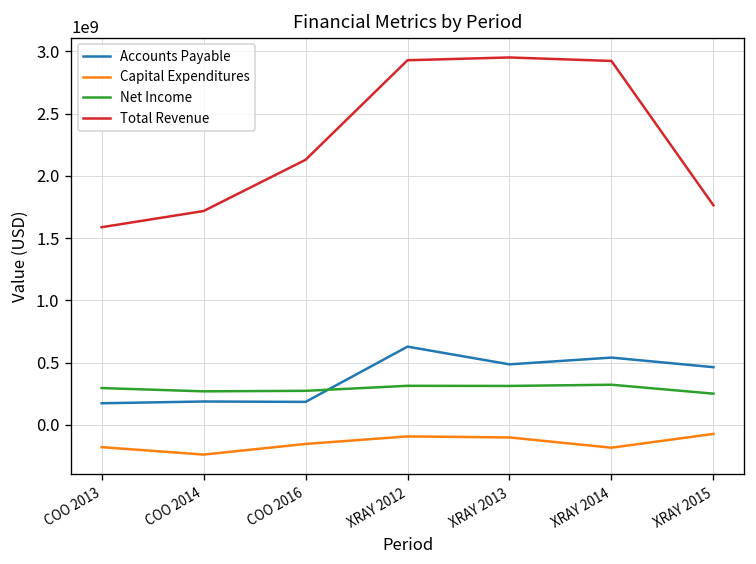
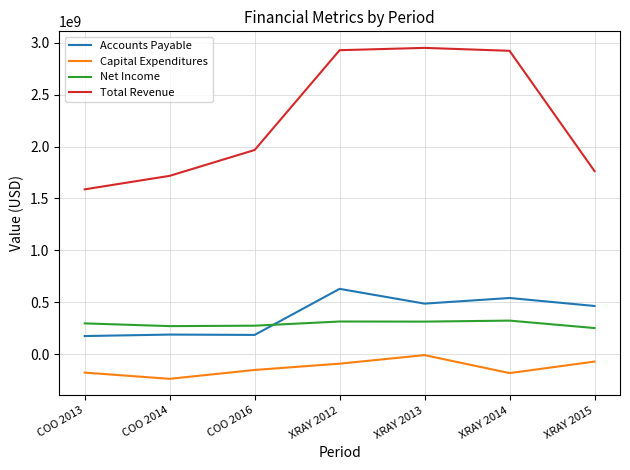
Total Revenue, COO 2016: 2130000000 -> 1970000000
Capital Expenditures, XRAY 2013: -100000000 -> -10000000
